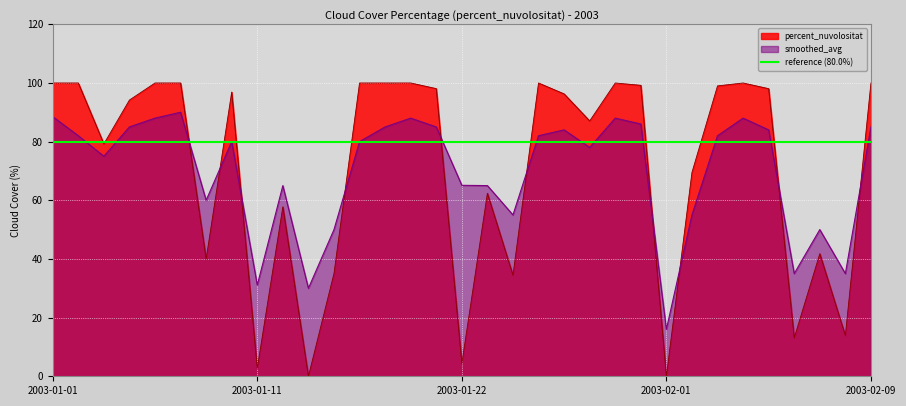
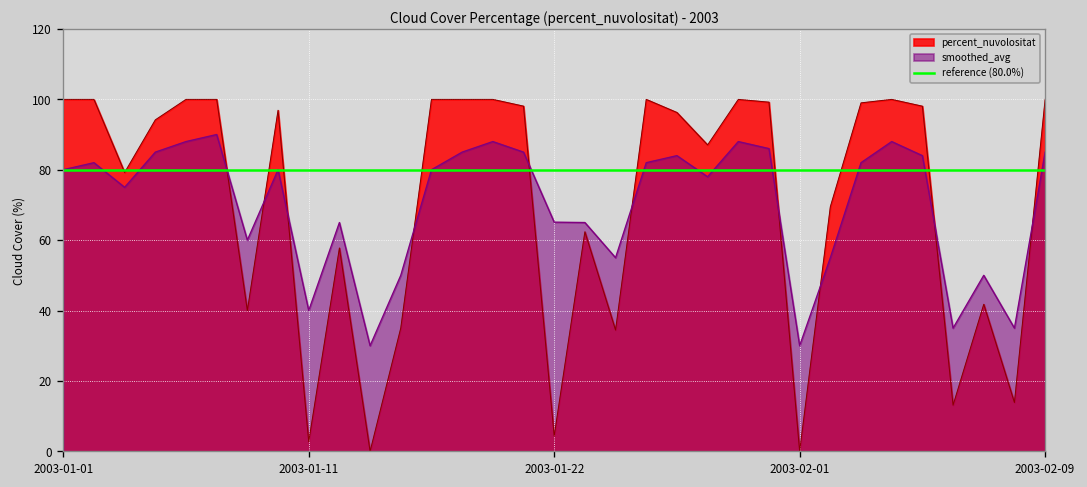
smoothed_avg, 2003-01-01: 89 -> 80
smoothed_avg, 2003-01-11: 31 -> 40
smoothed_avg, 2003-02-01: 16 -> 30
